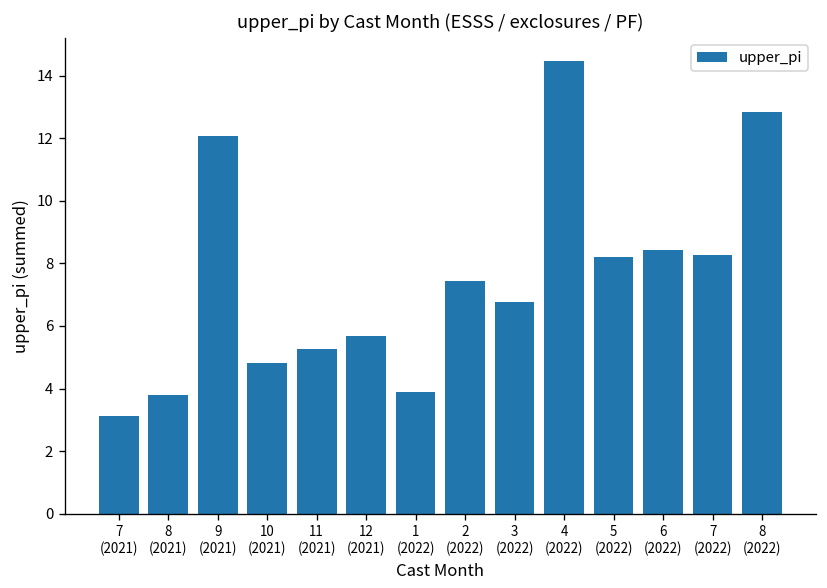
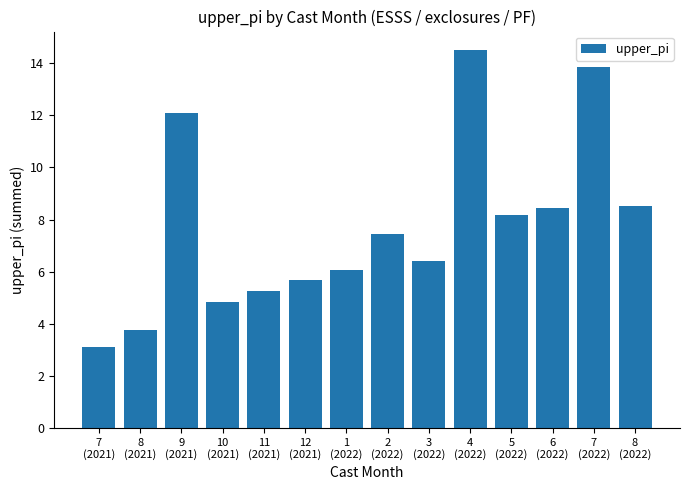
1 (2022): 3.9 -> 6.1
3 (2022): 6.8 -> 6.4
7 (2022): 8.3 -> 13.9
8 (2022): 12.8 -> 8.5
